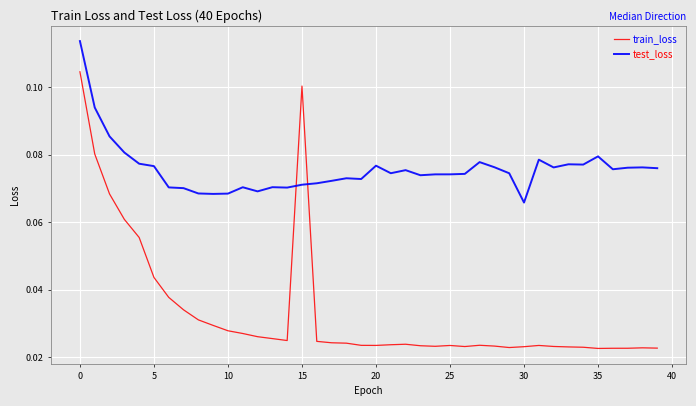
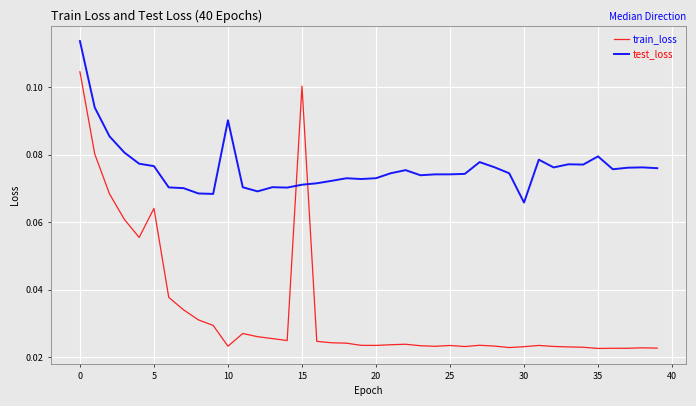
train_loss, 5: 0.044 -> 0.064
train_loss, 10: 0.028 -> 0.023
test_loss, 10: 0.068 -> 0.090
test_loss, 20: 0.077 -> 0.073
